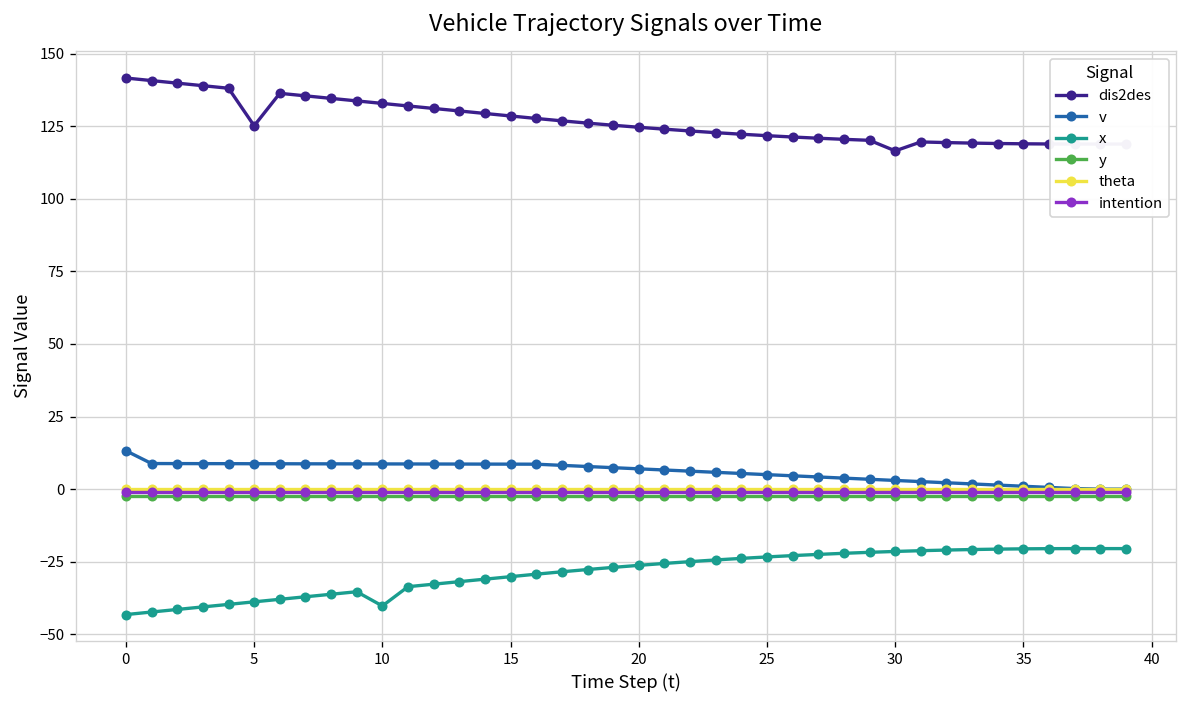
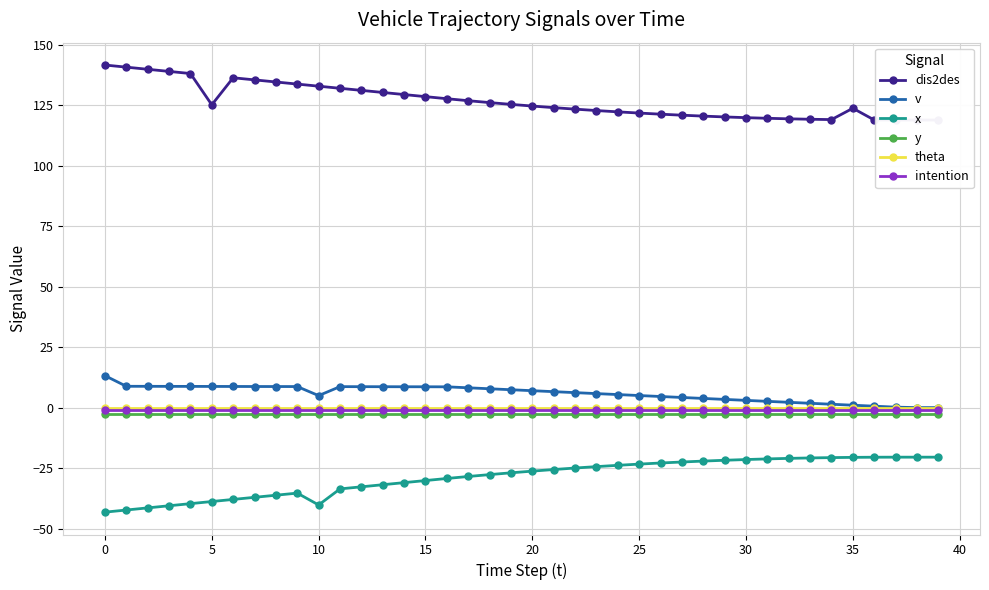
v, 10: 9 -> 5
dis2des, 30: 117 -> 120
dis2des, 35: 119 -> 124
